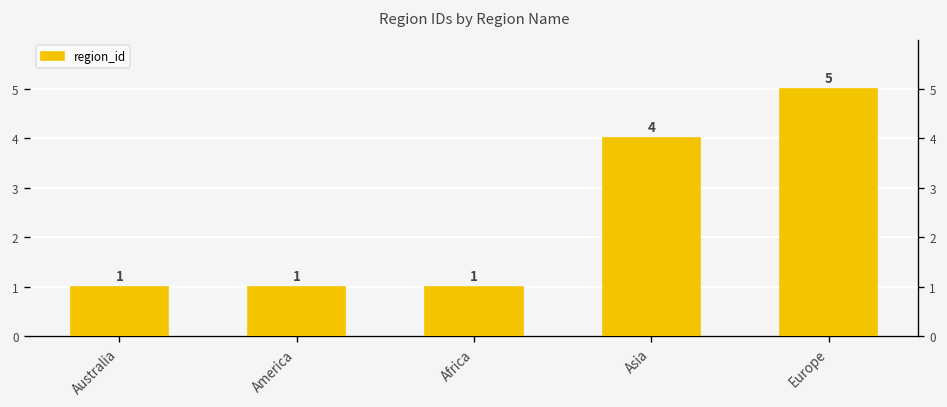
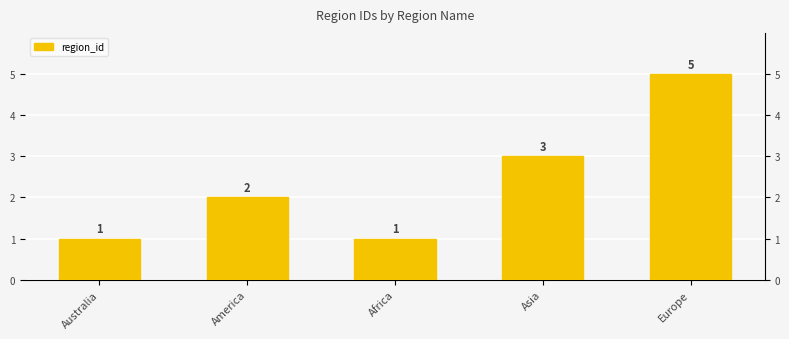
America: 1 -> 2
Asia: 4 -> 3
